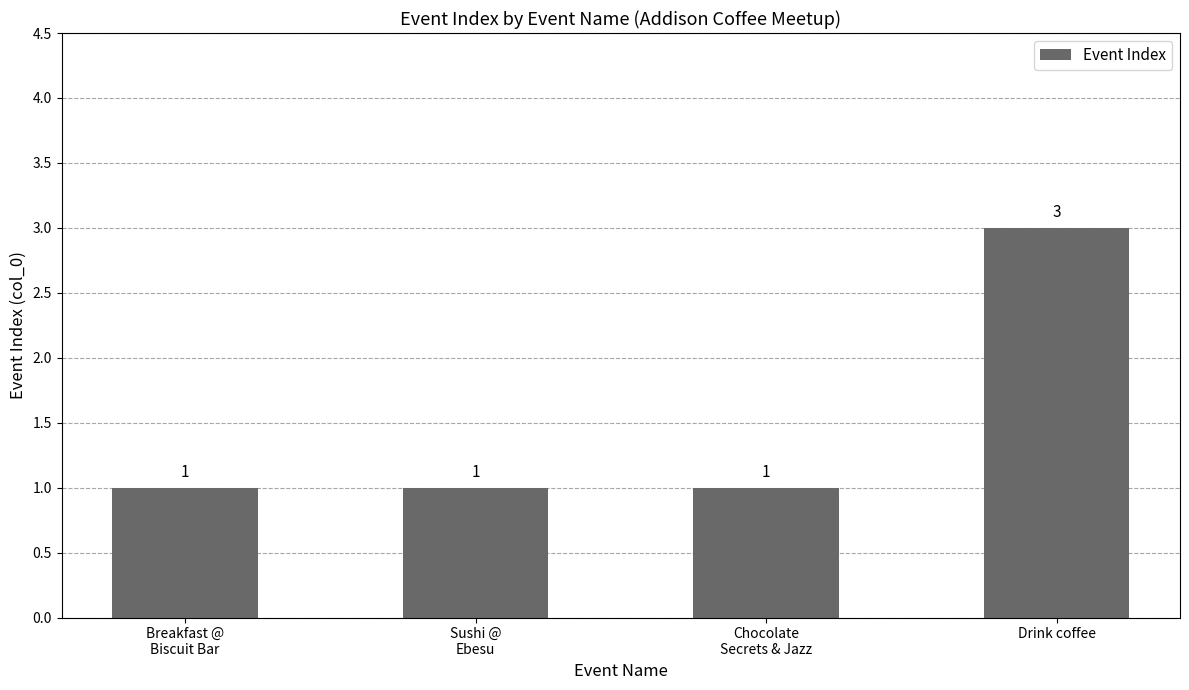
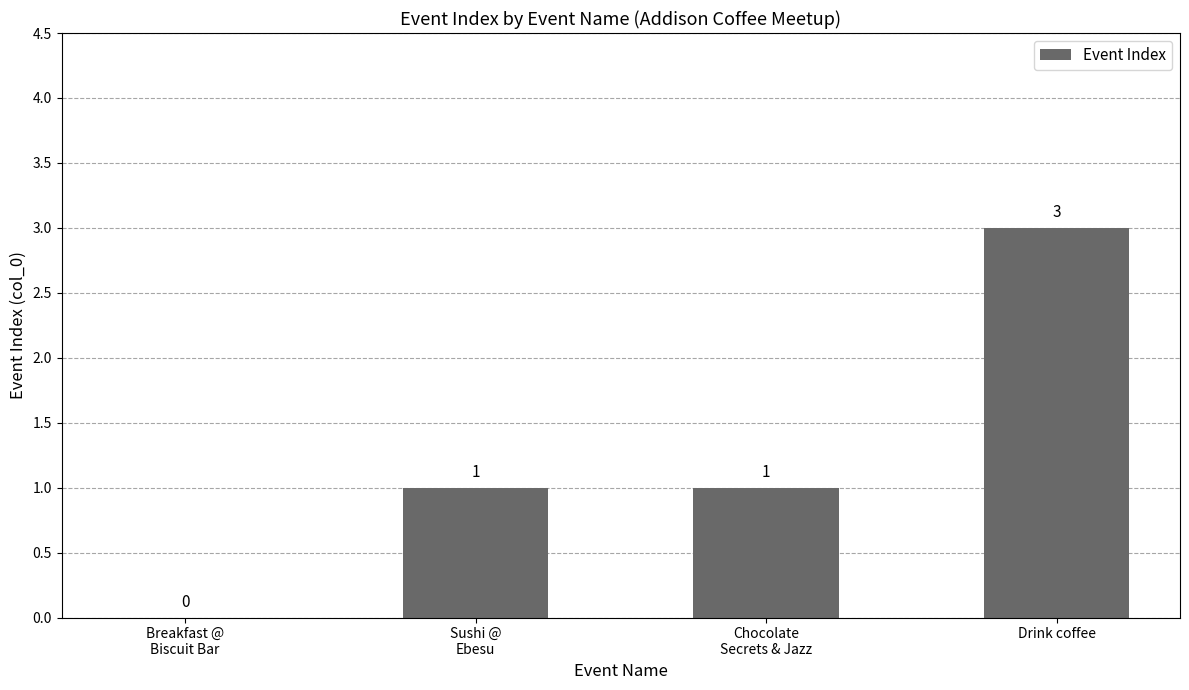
Breakfast @ Biscuit Bar: 1 -> 0
